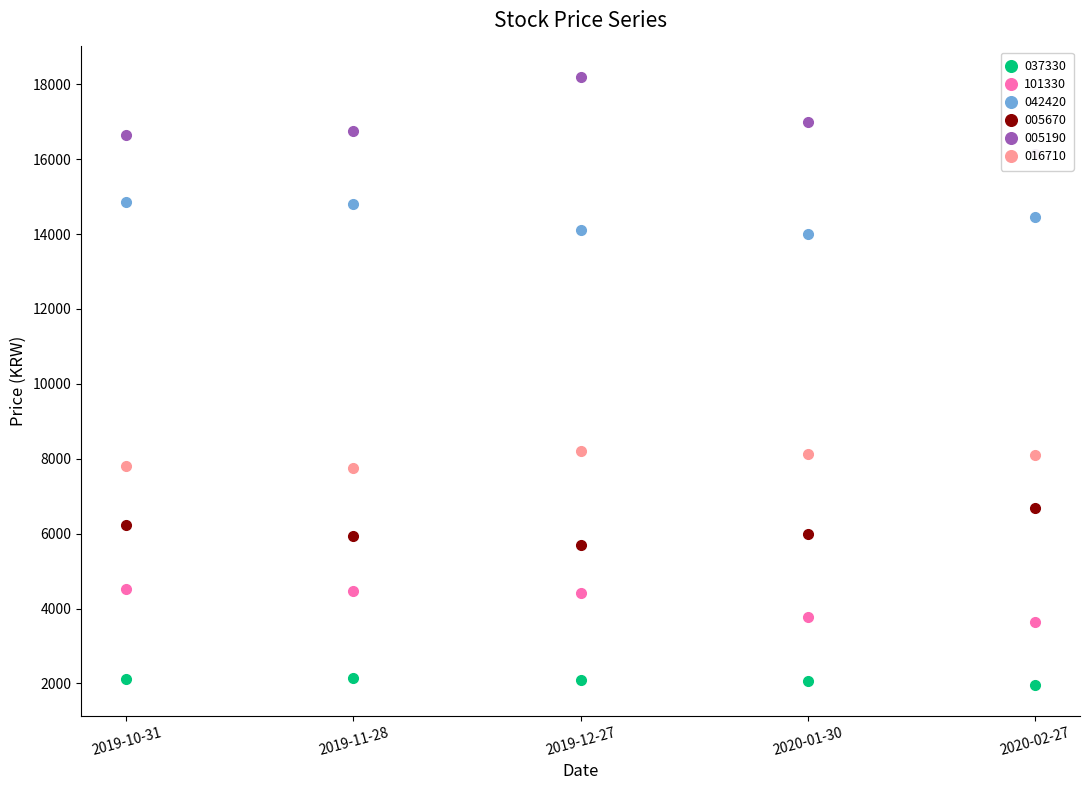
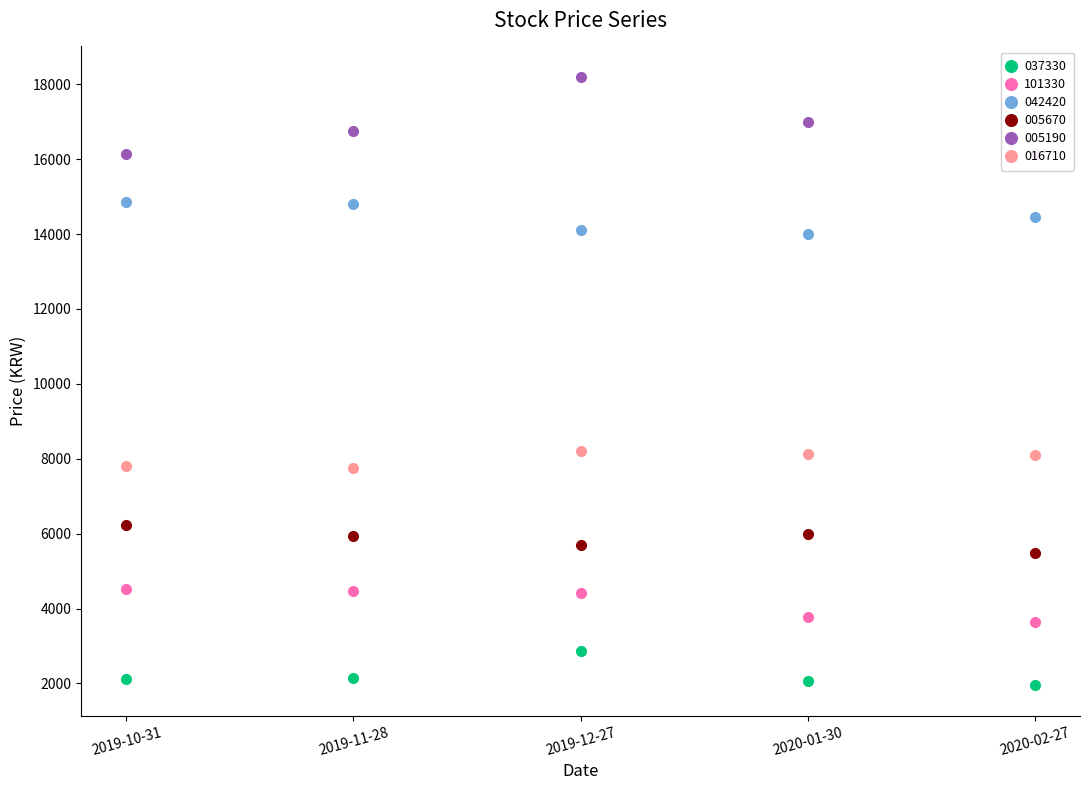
005190, 2019-10-31: 16700 -> 16200
037330, 2019-12-27: 2100 -> 2900
005670, 2020-02-27: 6700 -> 5500
